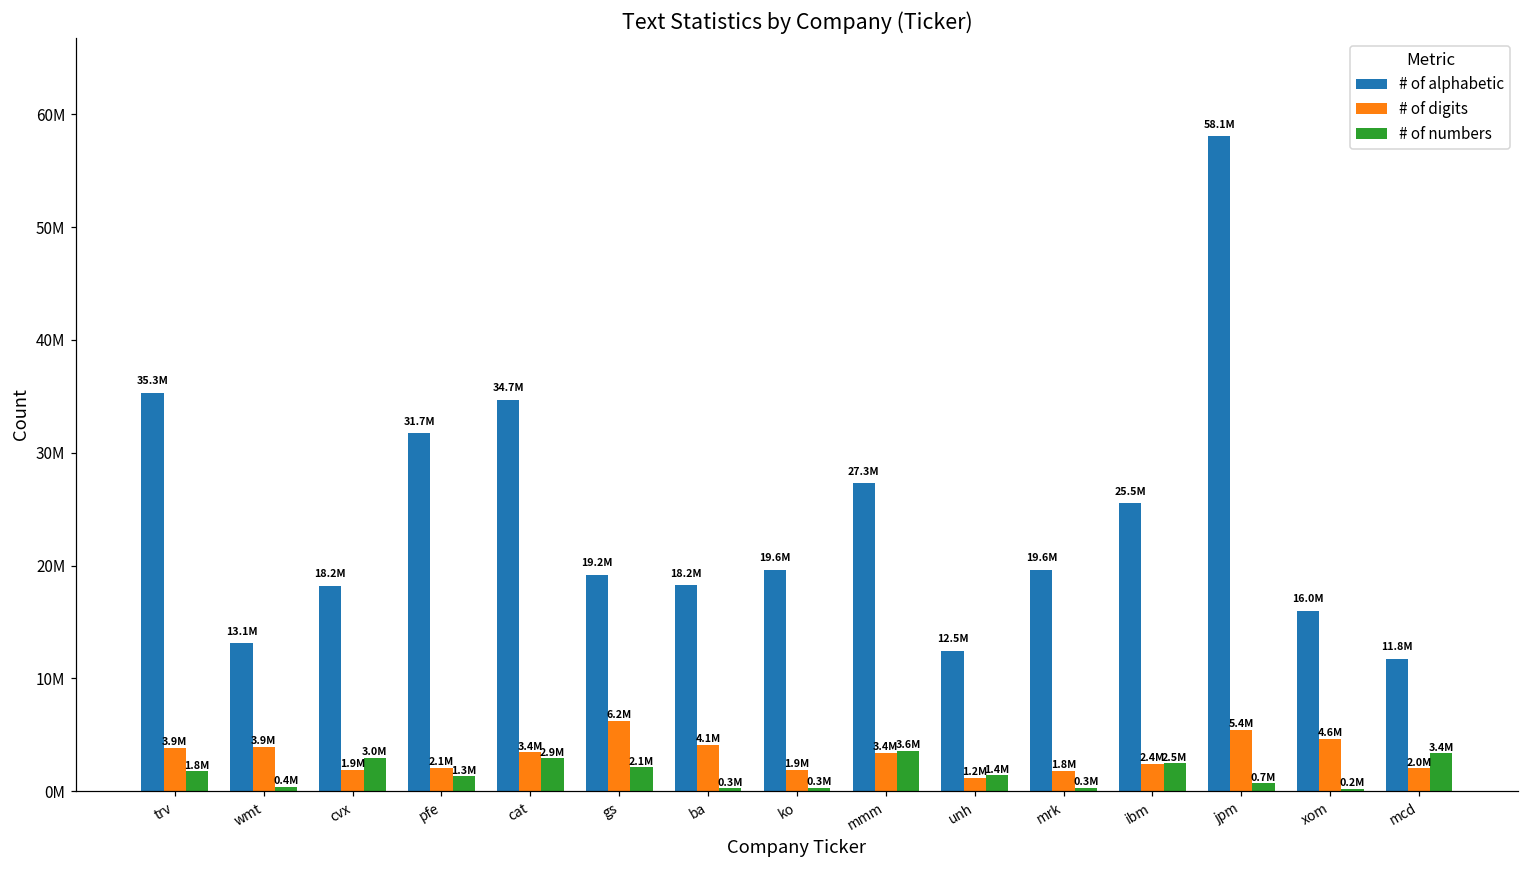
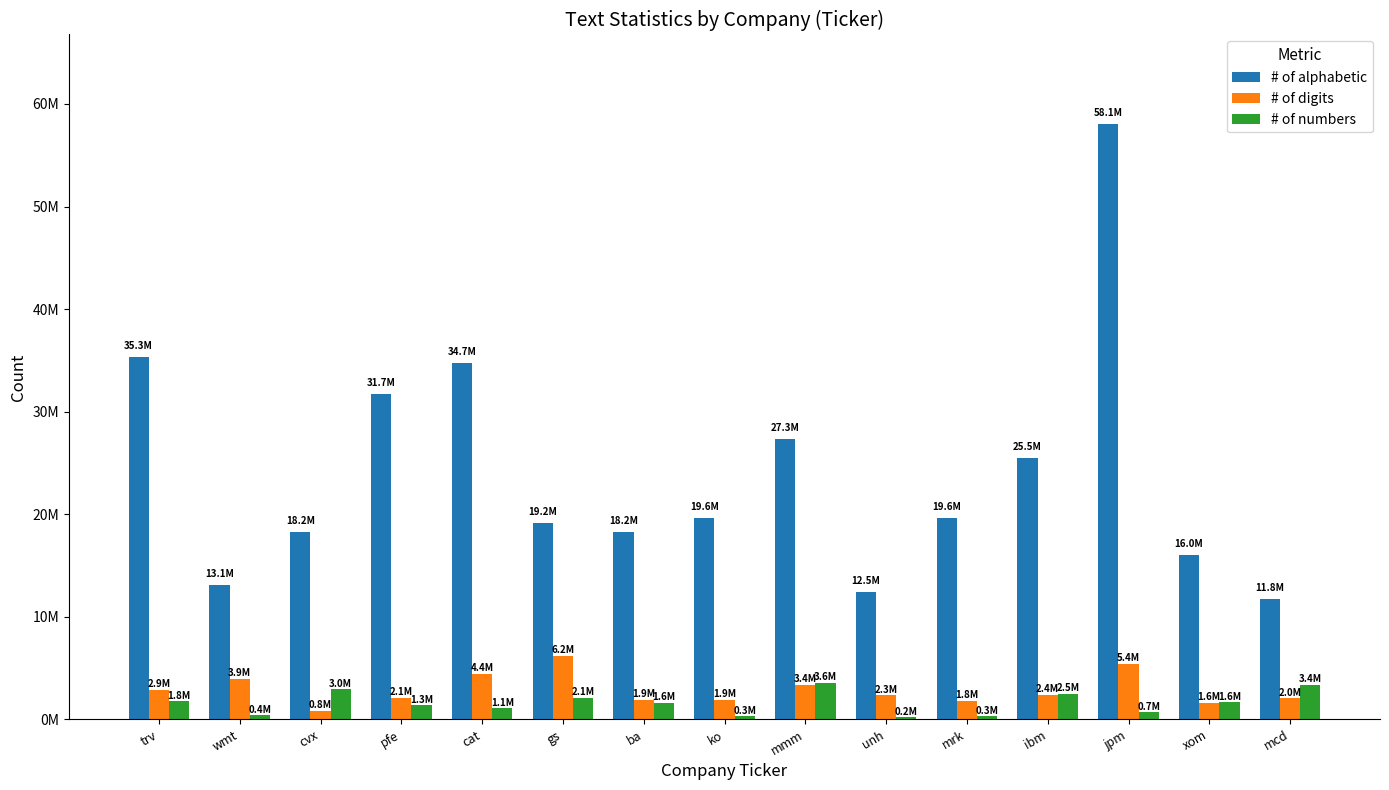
# of digits, trv: 3.9M -> 2.9M
# of digits, cvx: 1.9M -> 0.8M
# of digits, cat: 3.4M -> 4.4M
# of numbers, cat: 2.9M -> 1.1M
# of digits, ba: 4.1M -> 1.9M
# of numbers, ba: 0.3M -> 1.6M
# of digits, unh: 1.2M -> 2.3M
# of numbers, unh: 1.4M -> 0.2M
# of digits, xom: 4.6M -> 1.6M
# of numbers, xom: 0.2M -> 1.6M
